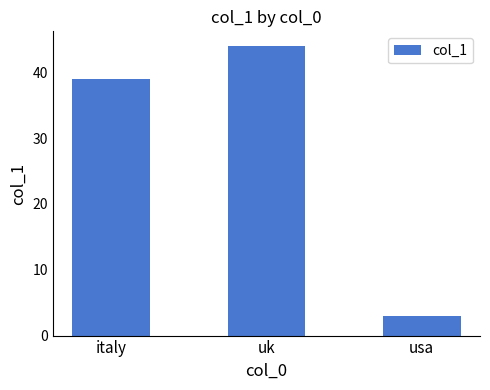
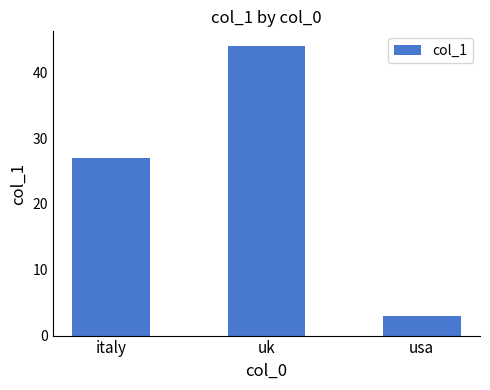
italy: 39 -> 27
